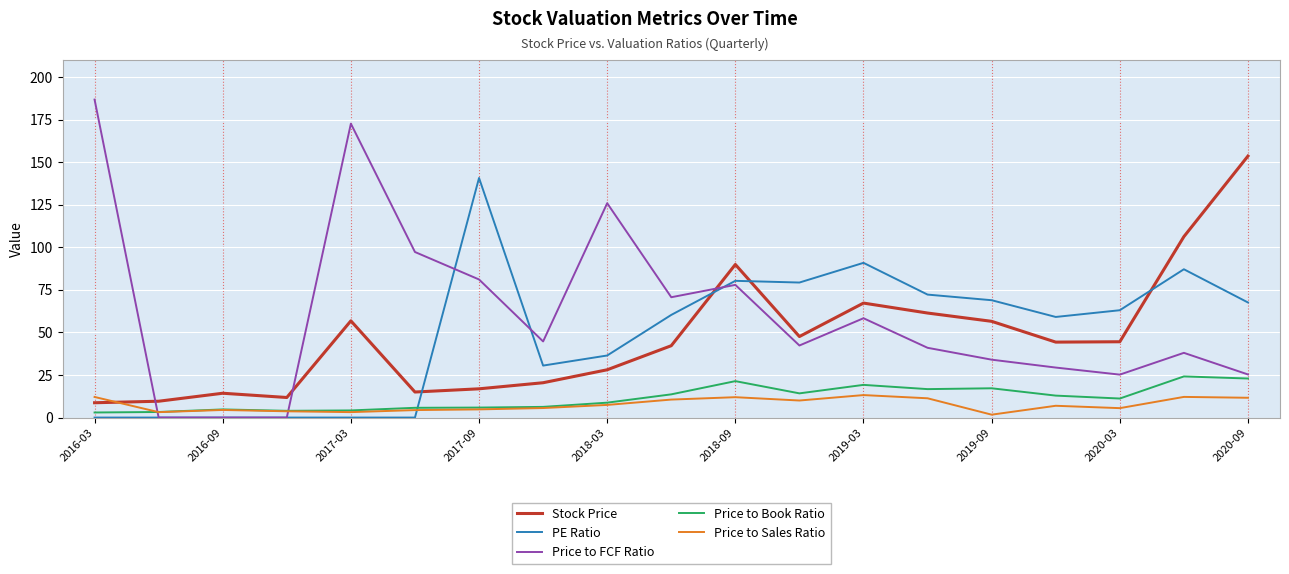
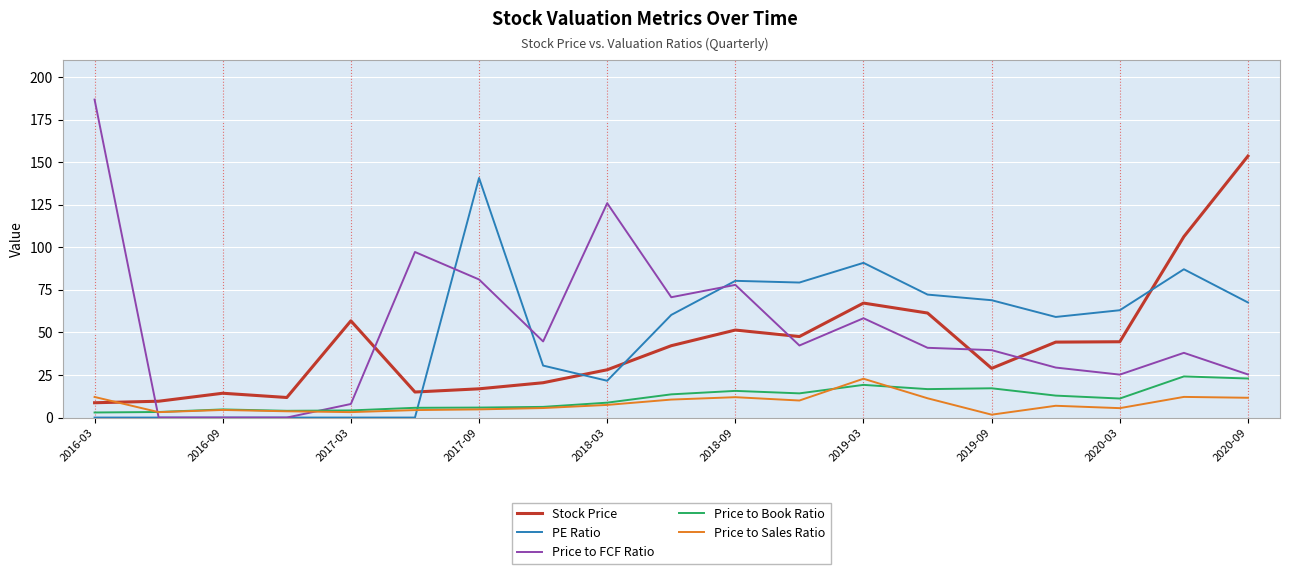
Price to FCF Ratio, 2017-03: 173 -> 8
PE Ratio, 2018-03: 36 -> 22
Stock Price, 2018-09: 90 -> 51
Price to Book Ratio, 2018-09: 21 -> 16
Price to Sales Ratio, 2019-03: 13 -> 23
Stock Price, 2019-09: 57 -> 29
Price to FCF Ratio, 2019-09: 34 -> 40
